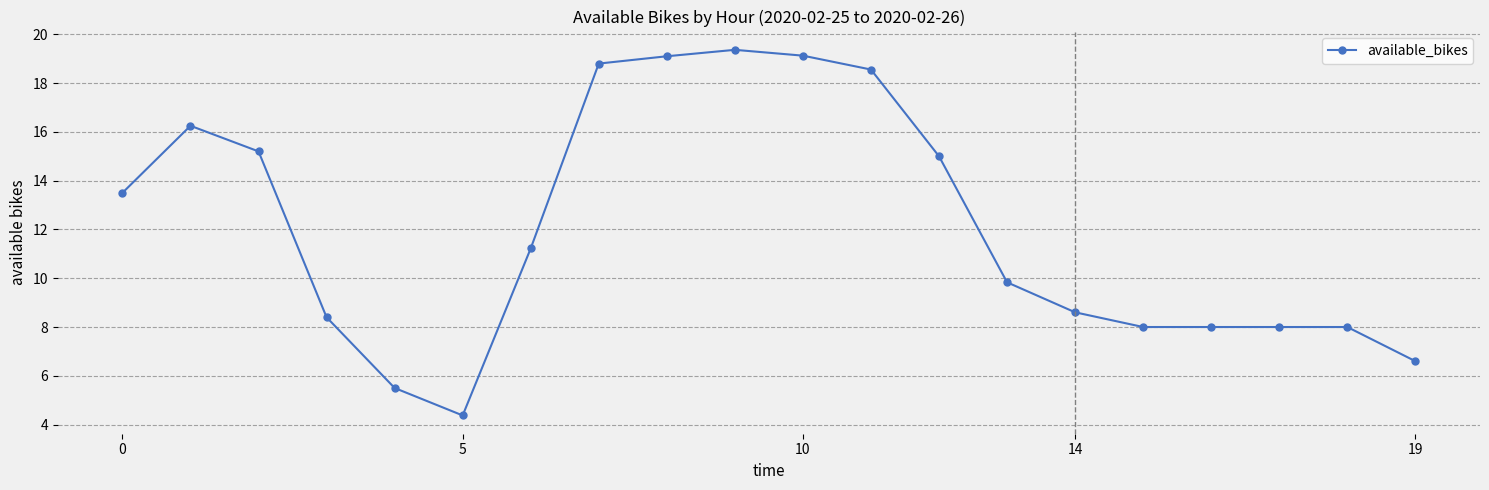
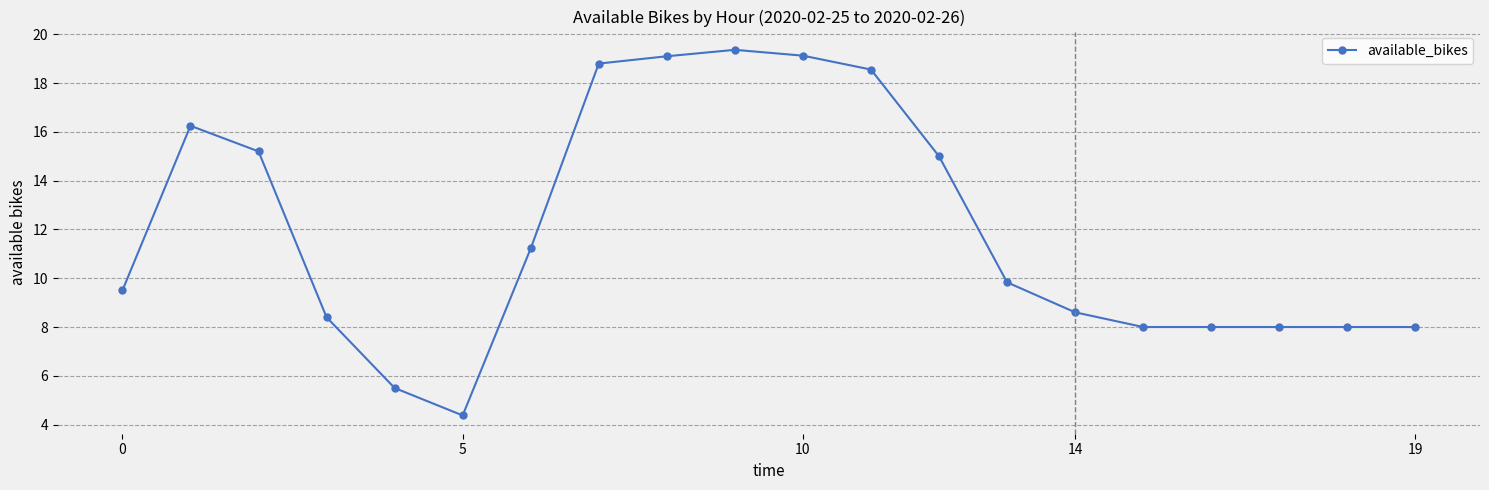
0: 13.5 -> 9.5
19: 6.6 -> 8.0
